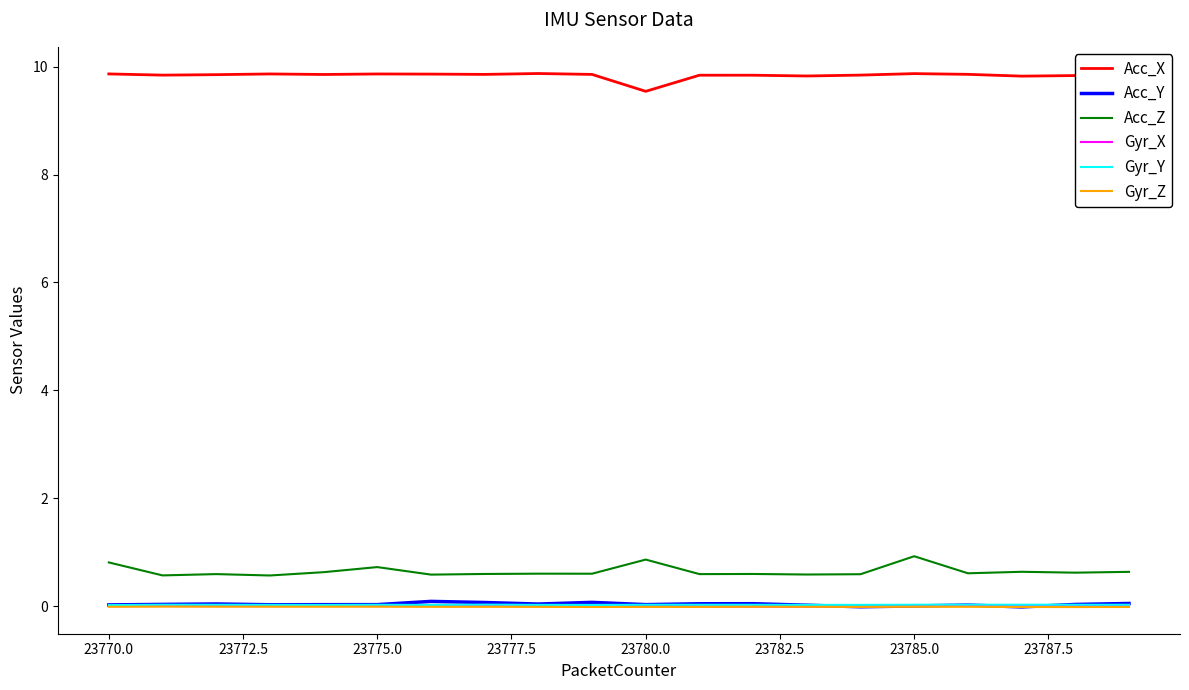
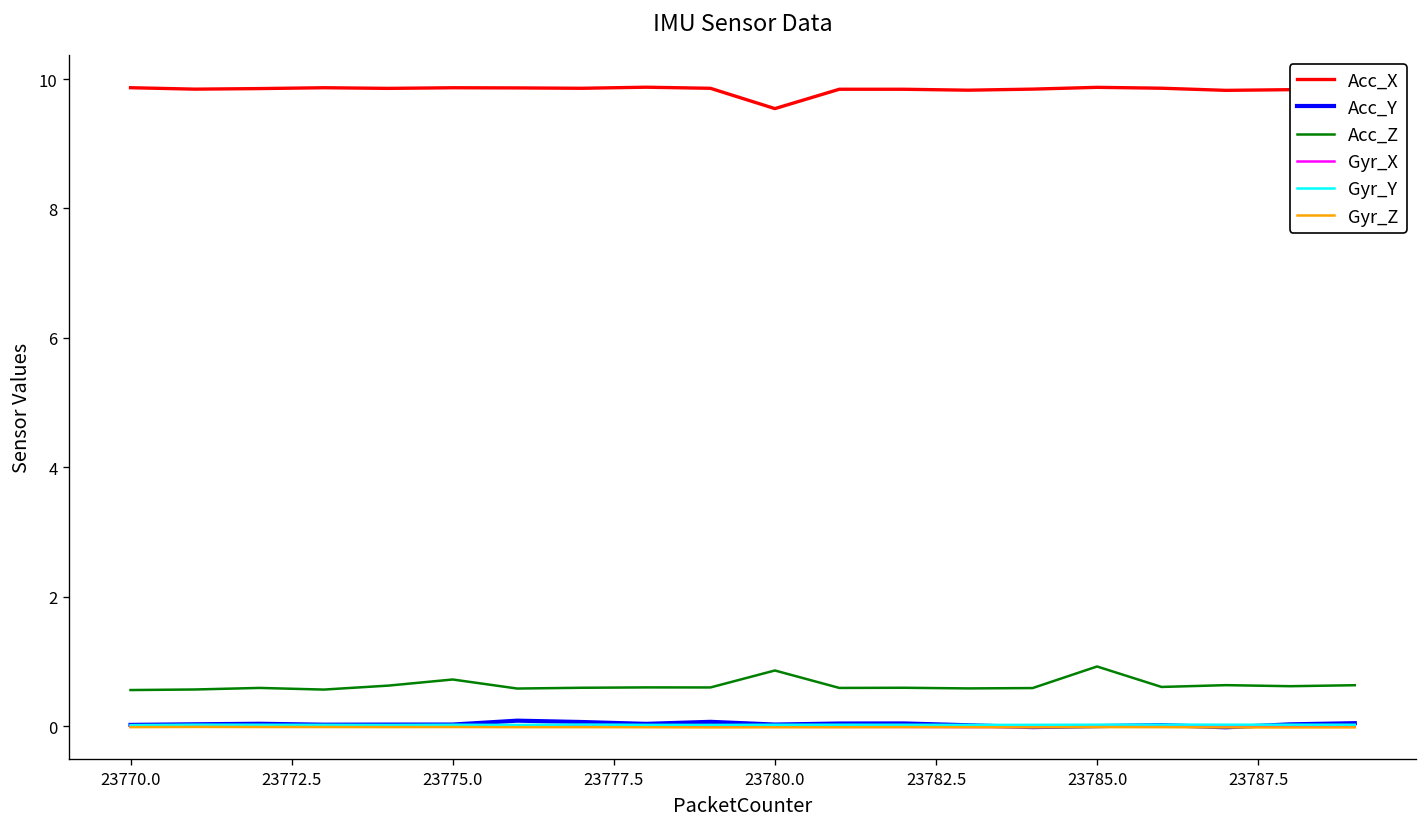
Acc_Z, 23770.0: 0.8 -> 0.6
